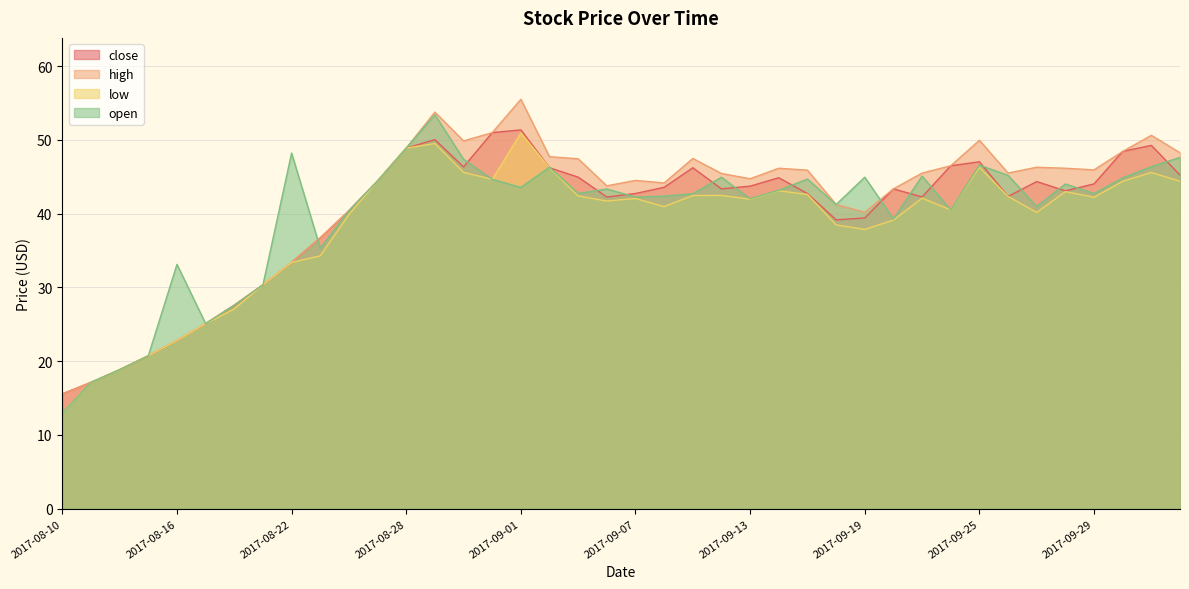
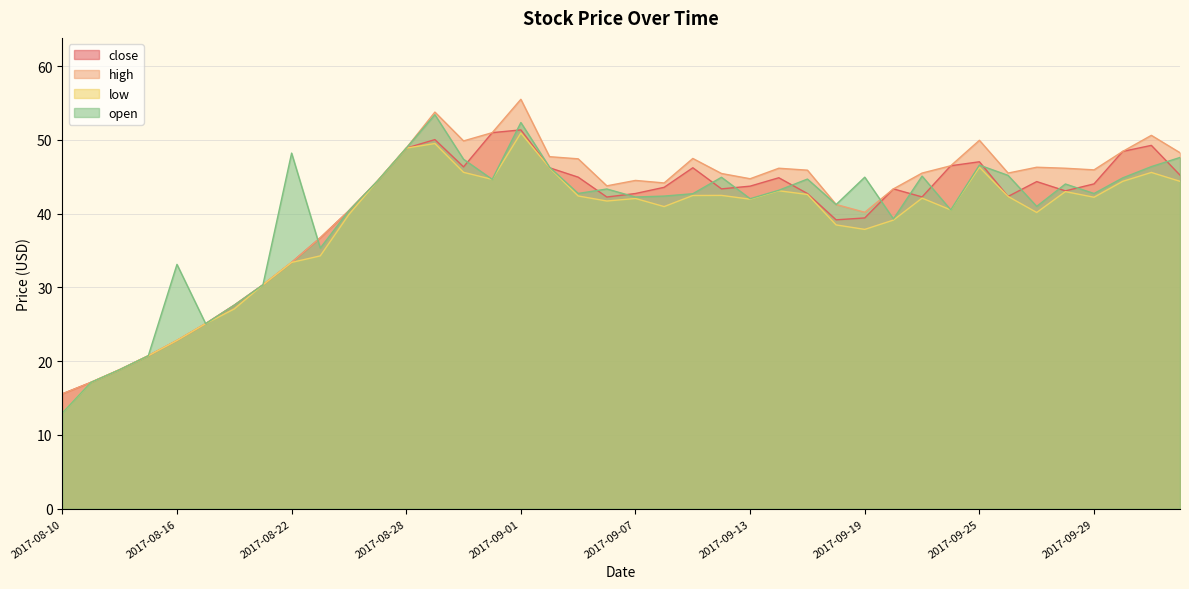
open, 2017-09-01: 44 -> 52
